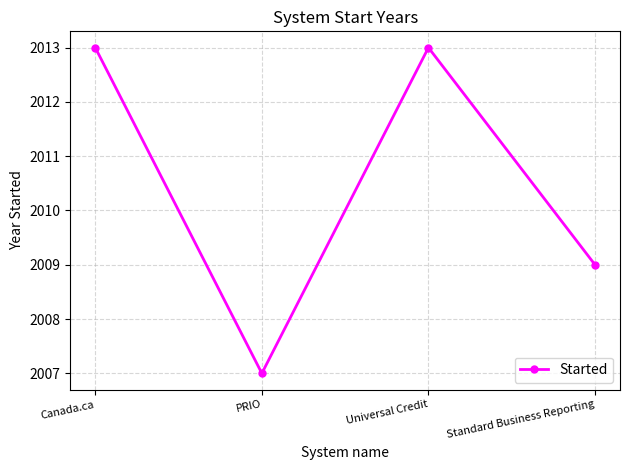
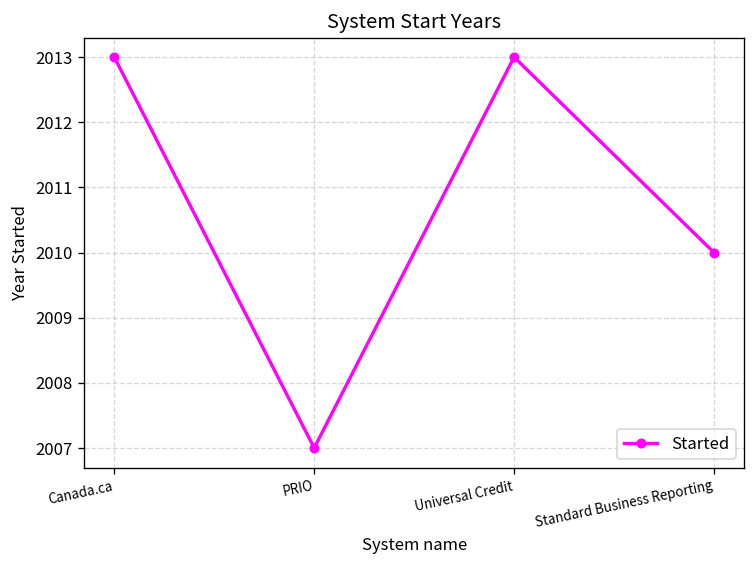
Standard Business Reporting: 2009 -> 2010
